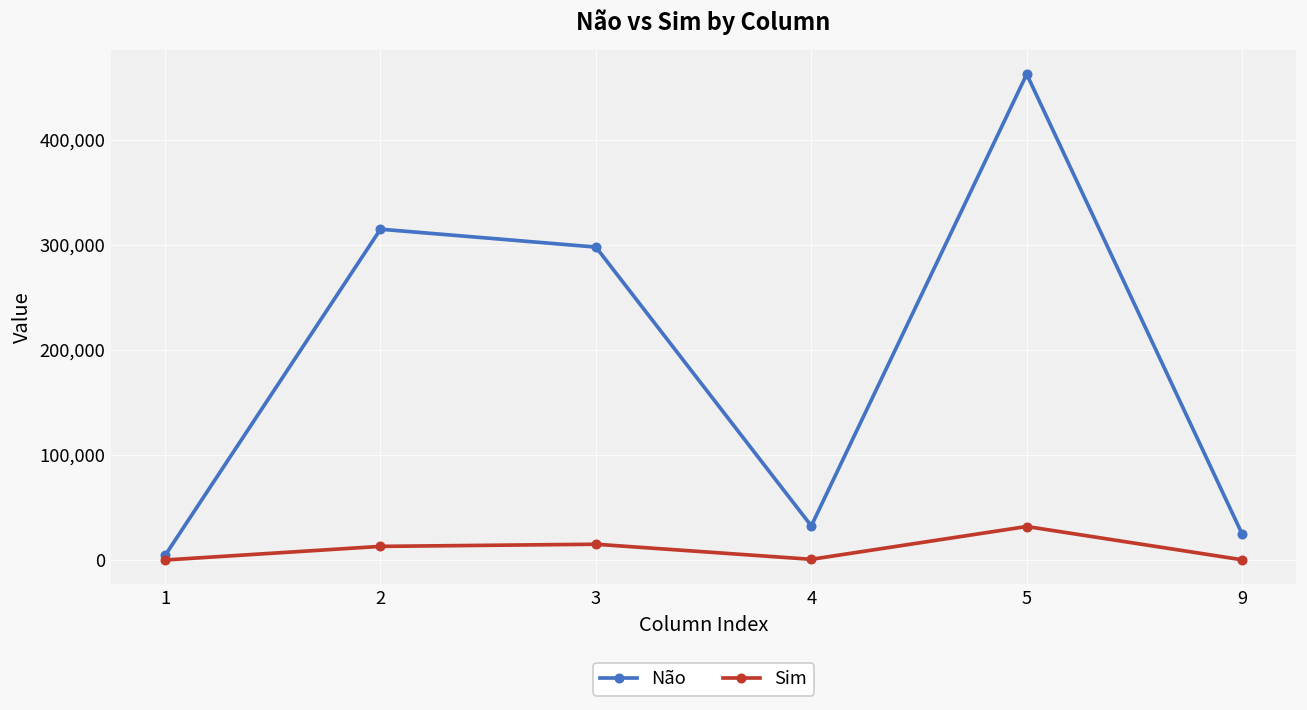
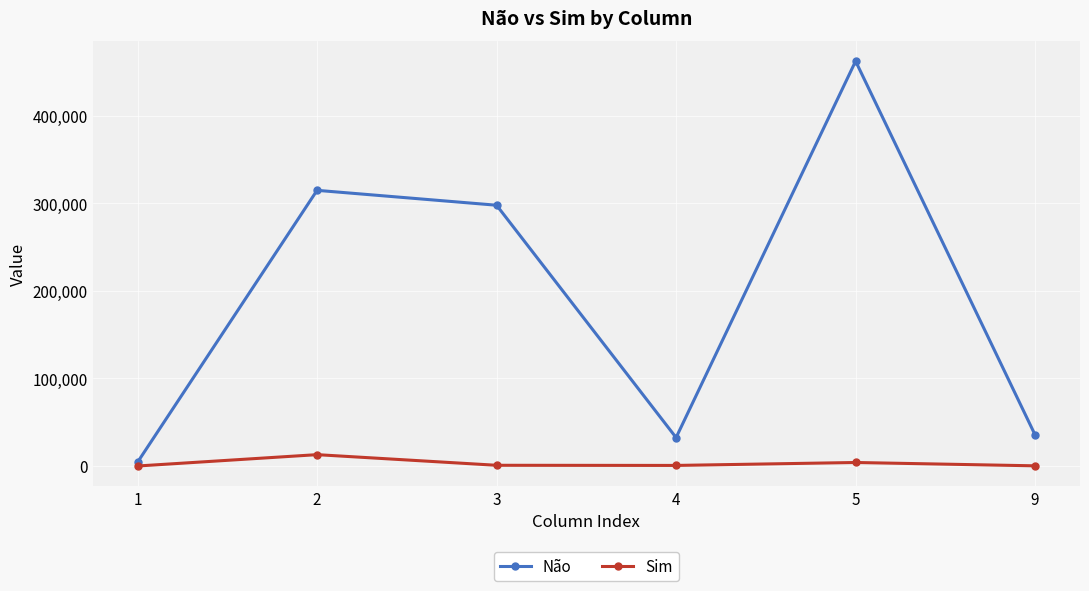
Sim, 3: 20,000 -> 0
Sim, 5: 30,000 -> 0
Não, 9: 20,000 -> 40,000
